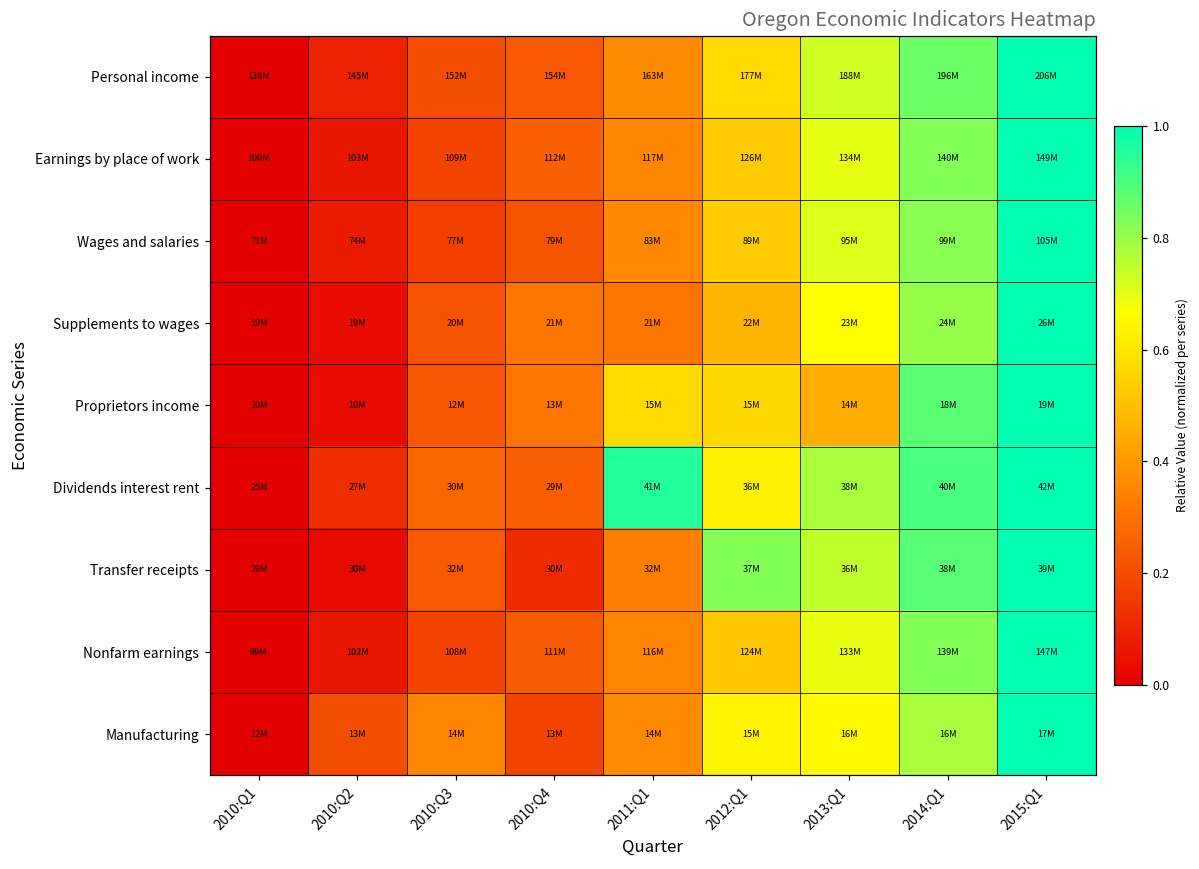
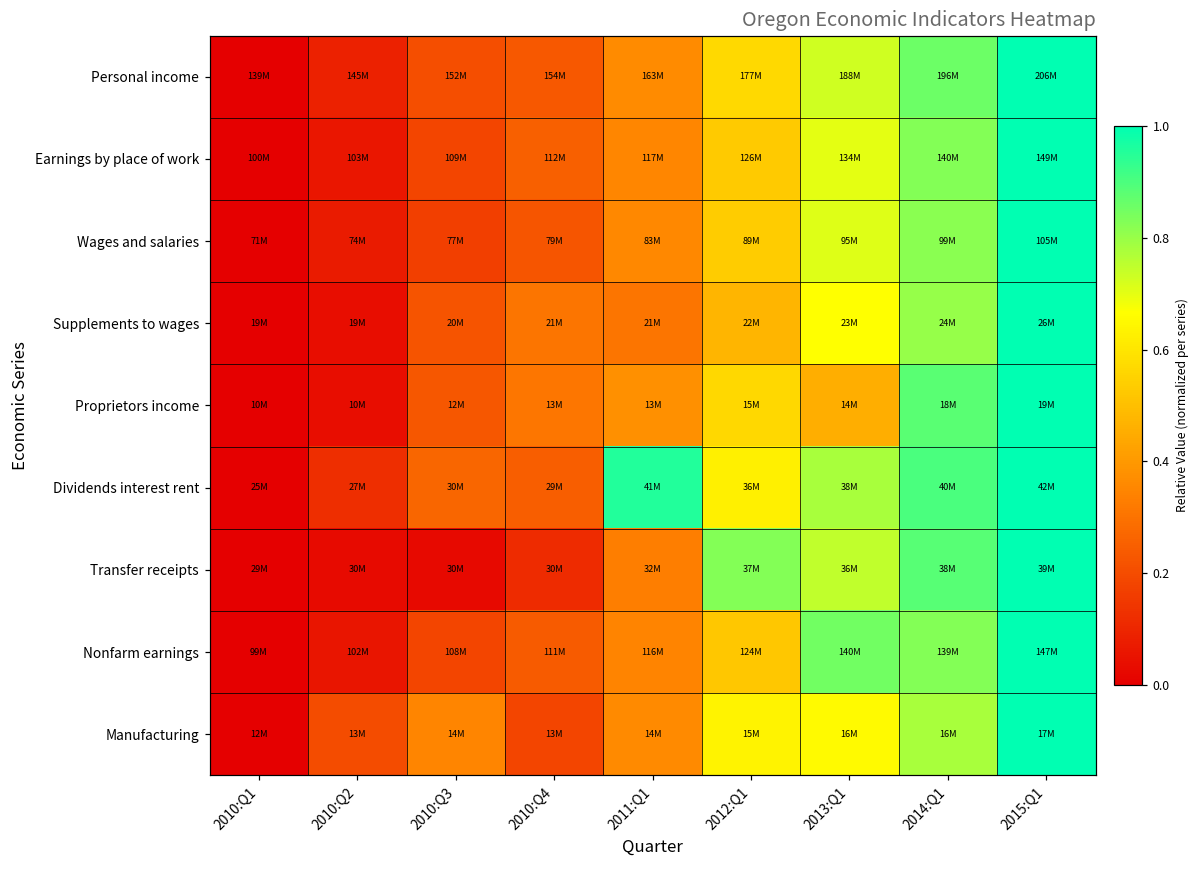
Proprietors income, 2011:Q1: 15M -> 13M
Transfer receipts, 2010:Q3: 32M -> 30M
Nonfarm earnings, 2013:Q1: 133M -> 140M
